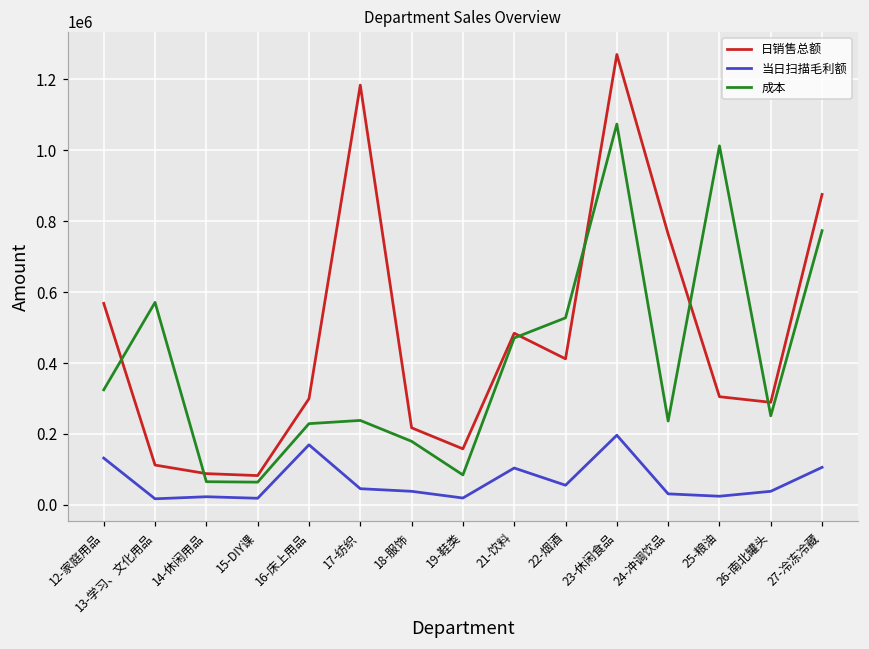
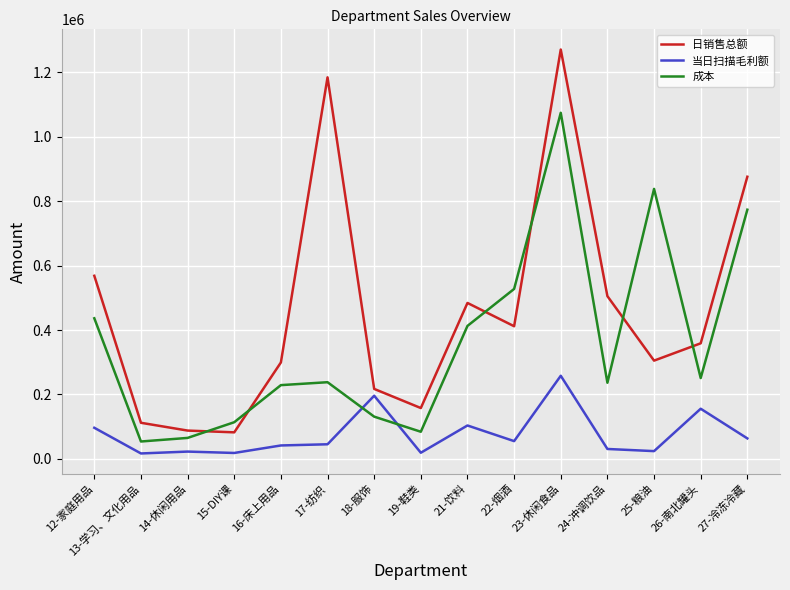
当日扫描毛利额, 12-家庭用品: 130000 -> 100000
成本, 12-家庭用品: 320000 -> 440000
成本, 13-学习、文化用品: 570000 -> 50000
成本, 15-DIY课: 60000 -> 110000
当日扫描毛利额, 16-床上用品: 170000 -> 40000
当日扫描毛利额, 18-服饰: 40000 -> 200000
成本, 18-服饰: 180000 -> 130000
成本, 21-饮料: 470000 -> 410000
当日扫描毛利额, 23-休闲食品: 200000 -> 260000
日销售总额, 24-冲调饮品: 760000 -> 510000
成本, 25-粮油: 1010000 -> 840000
日销售总额, 26-南北罐头: 290000 -> 360000
当日扫描毛利额, 26-南北罐头: 40000 -> 160000
当日扫描毛利额, 27-冷冻冷藏: 110000 -> 60000
